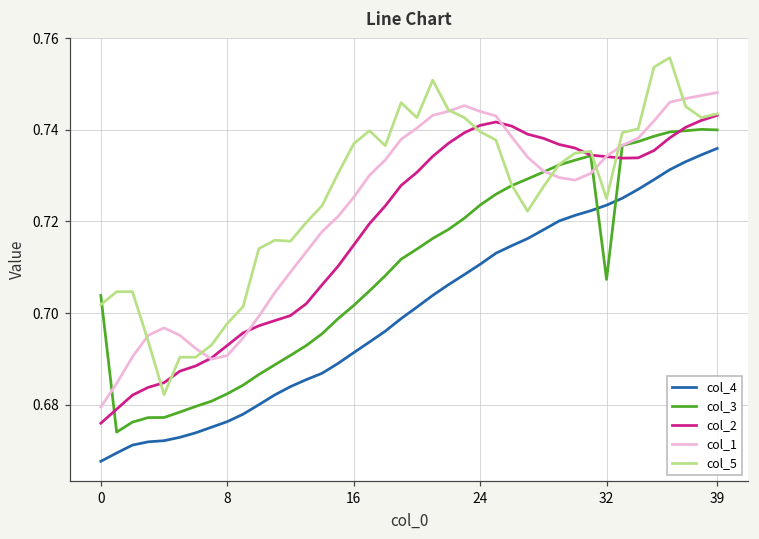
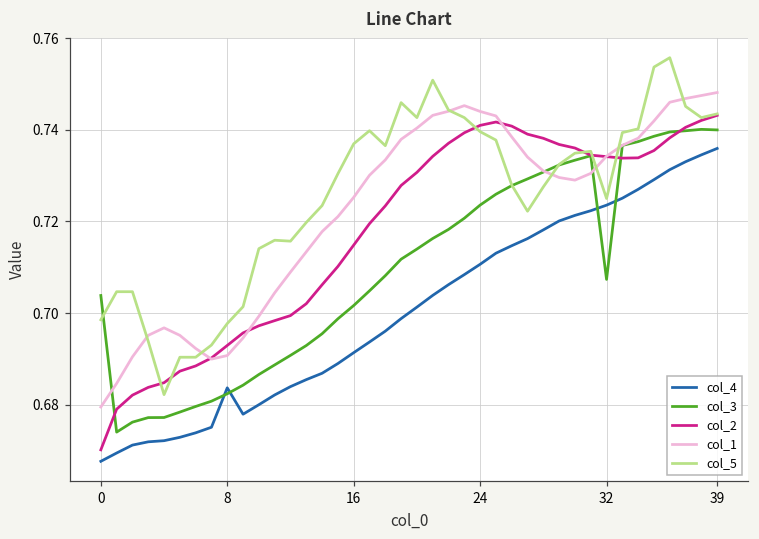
col_2, 0: 0.676 -> 0.670
col_5, 0: 0.702 -> 0.699
col_4, 8: 0.676 -> 0.684
